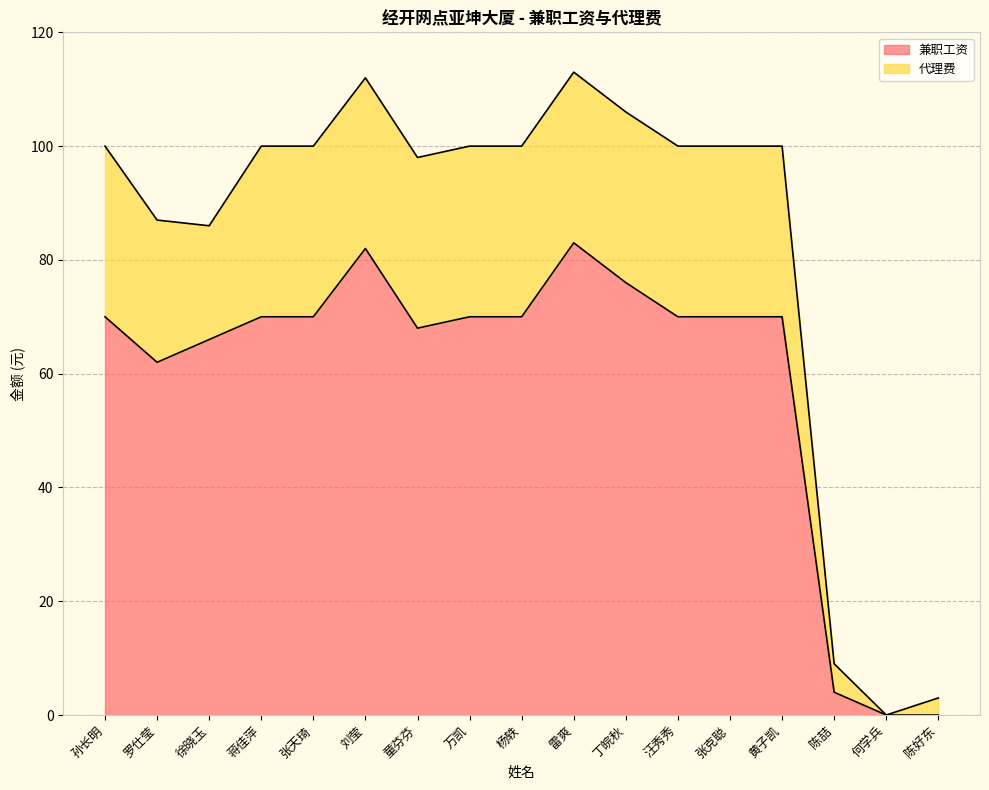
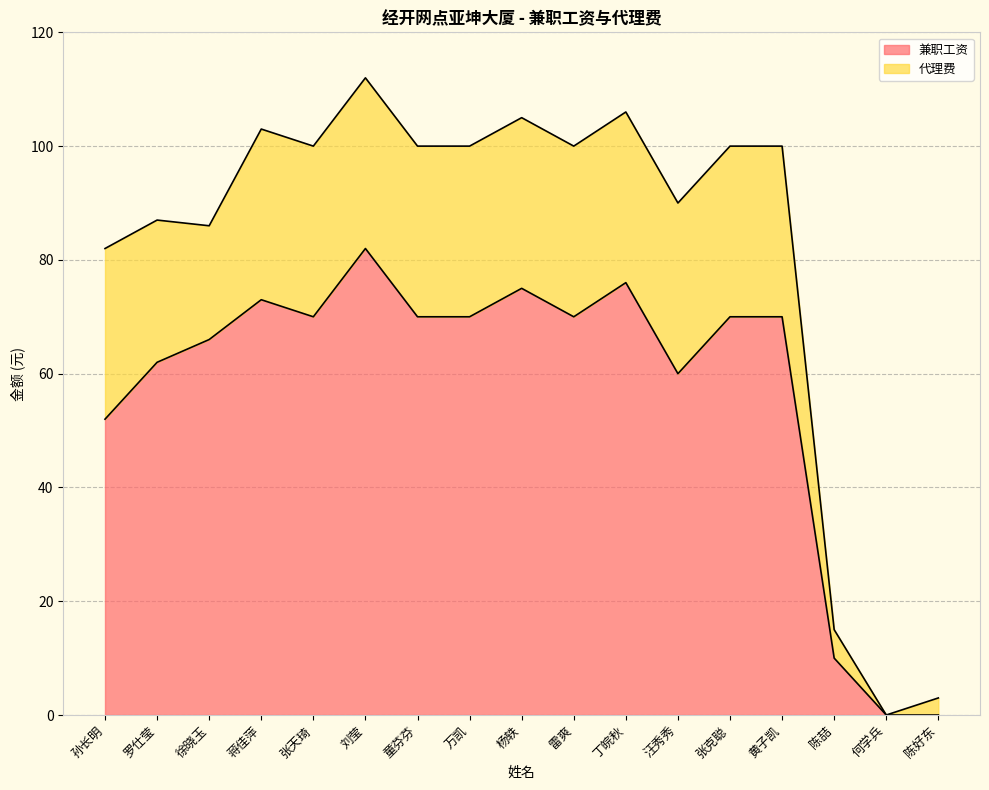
兼职工资, 孙长明: 70 -> 52
兼职工资, 蒋佳萍: 70 -> 73
兼职工资, 童芬芬: 68 -> 70
兼职工资, 杨轶: 70 -> 75
兼职工资, 雷爽: 83 -> 70
兼职工资, 汪秀秀: 70 -> 60
兼职工资, 陈喆: 4 -> 10
